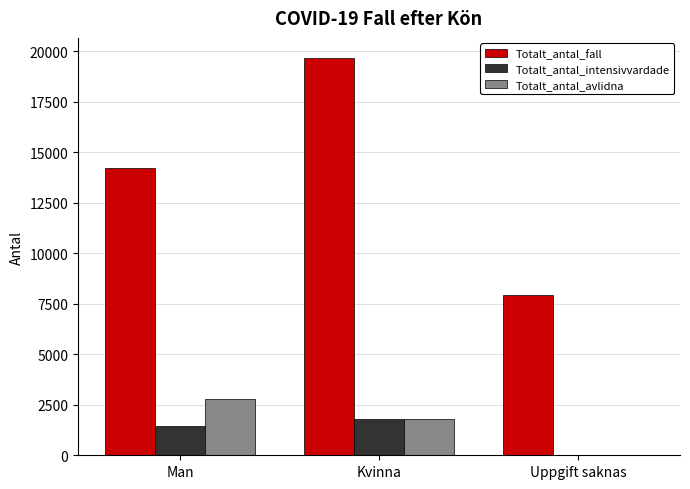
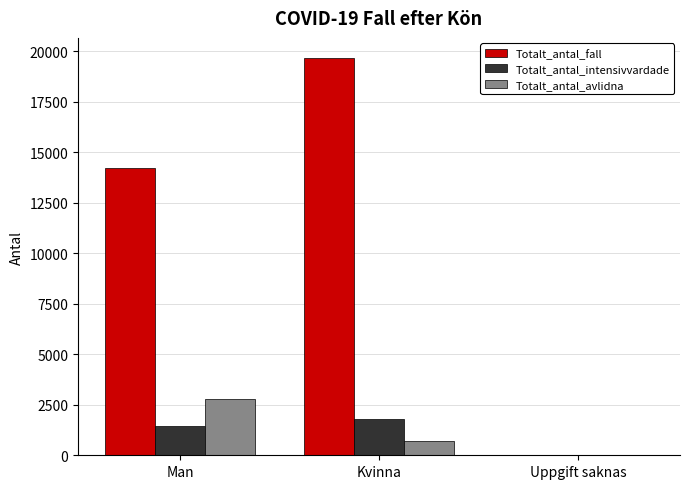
Totalt_antal_avlidna, Kvinna: 1800 -> 700
Totalt_antal_fall, Uppgift saknas: 7900 -> 0
